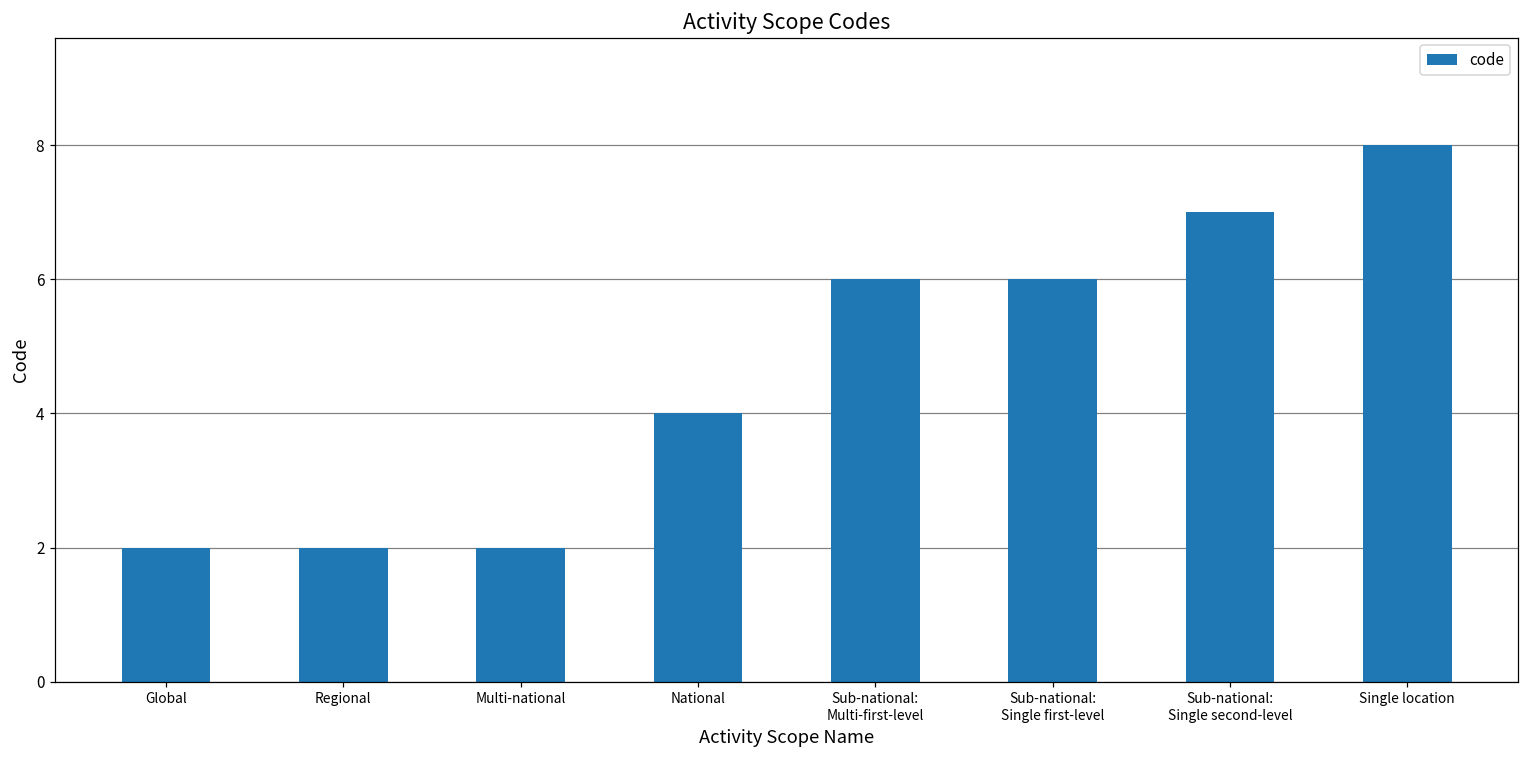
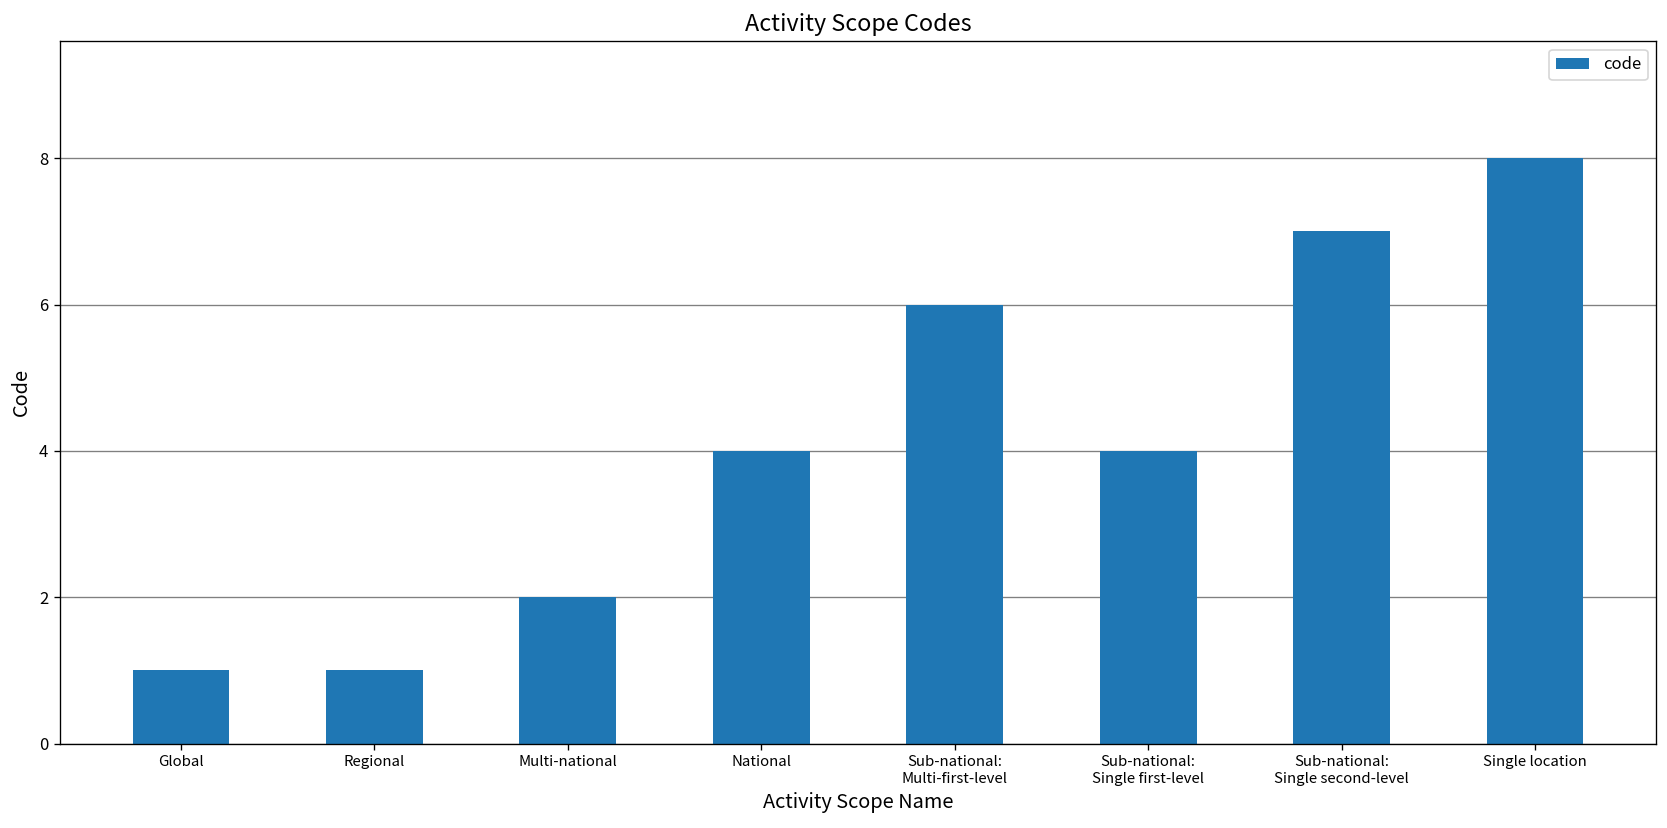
Global: 2 -> 1
Regional: 2 -> 1
Sub-national: Single first-level: 6 -> 4
